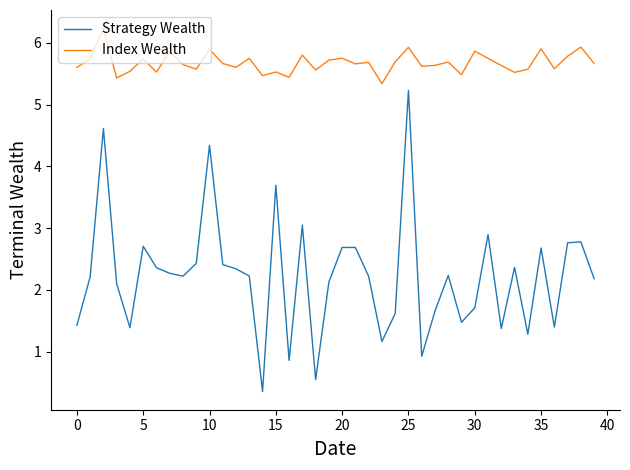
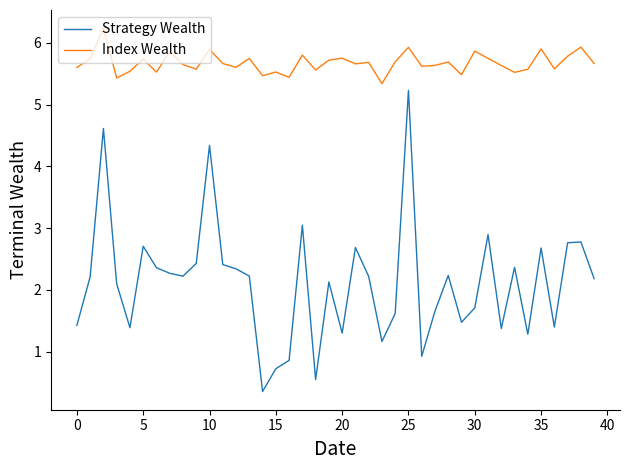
Strategy Wealth, 15: 3.7 -> 0.7
Strategy Wealth, 20: 2.7 -> 1.3
